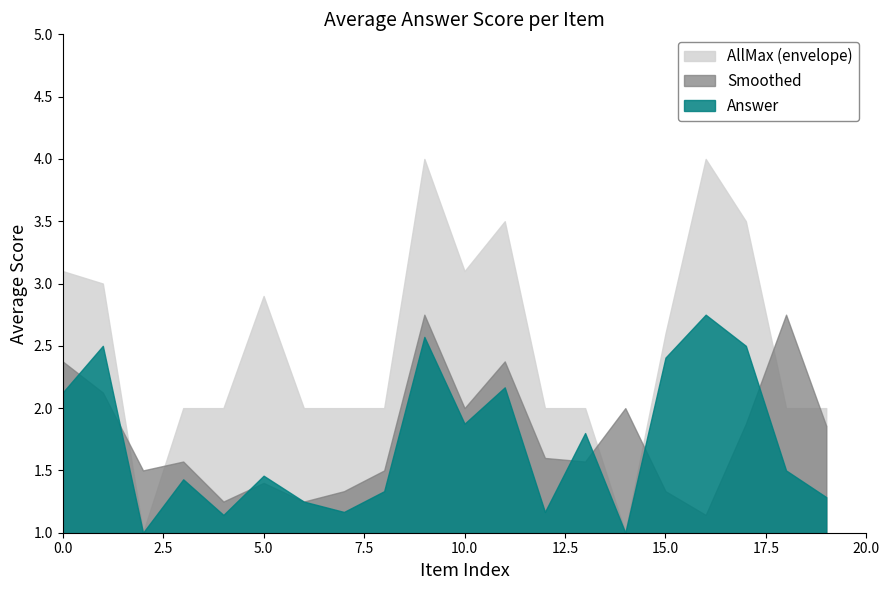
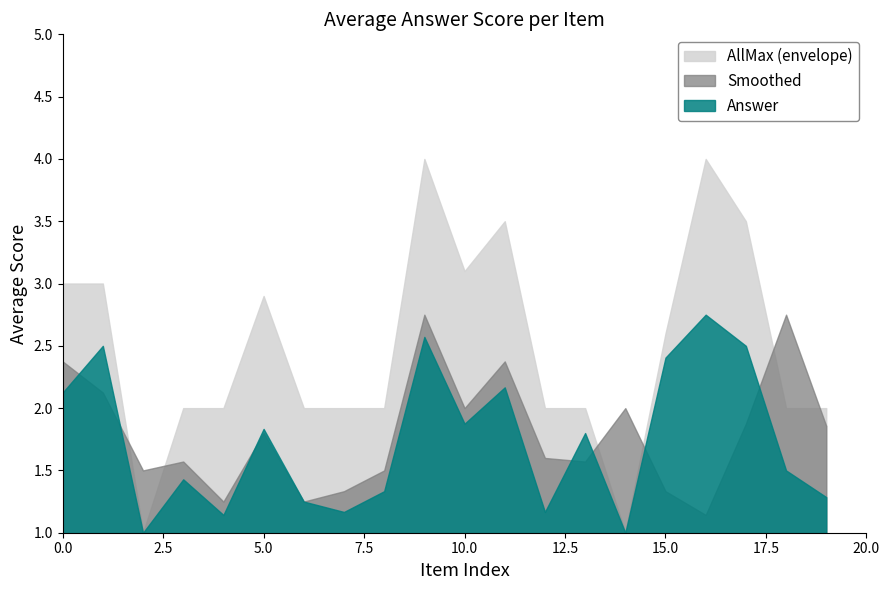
AllMax (envelope), 0.0: 3.1 -> 3.0
Smoothed, 5.0: 1.4 -> 1.8
Answer, 5.0: 1.46 -> 1.83
